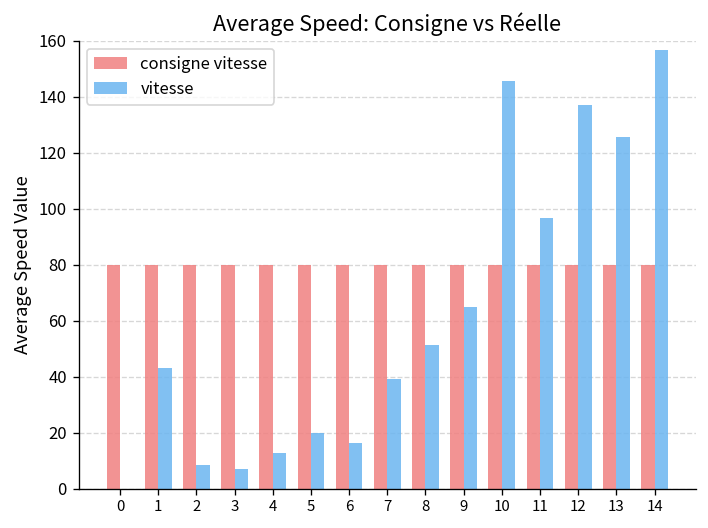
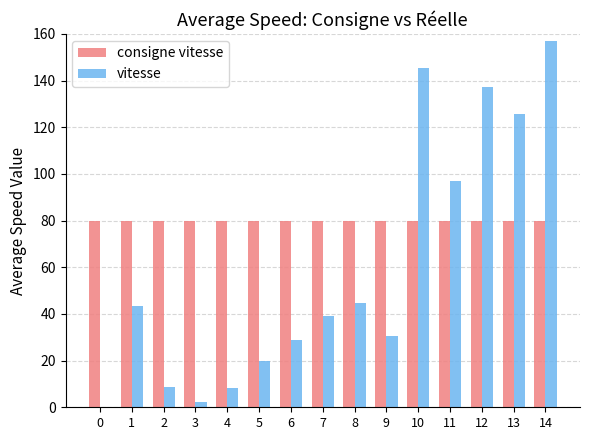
vitesse, 3: 7 -> 2
vitesse, 4: 13 -> 8
vitesse, 6: 16 -> 29
vitesse, 8: 51 -> 45
vitesse, 9: 65 -> 31
